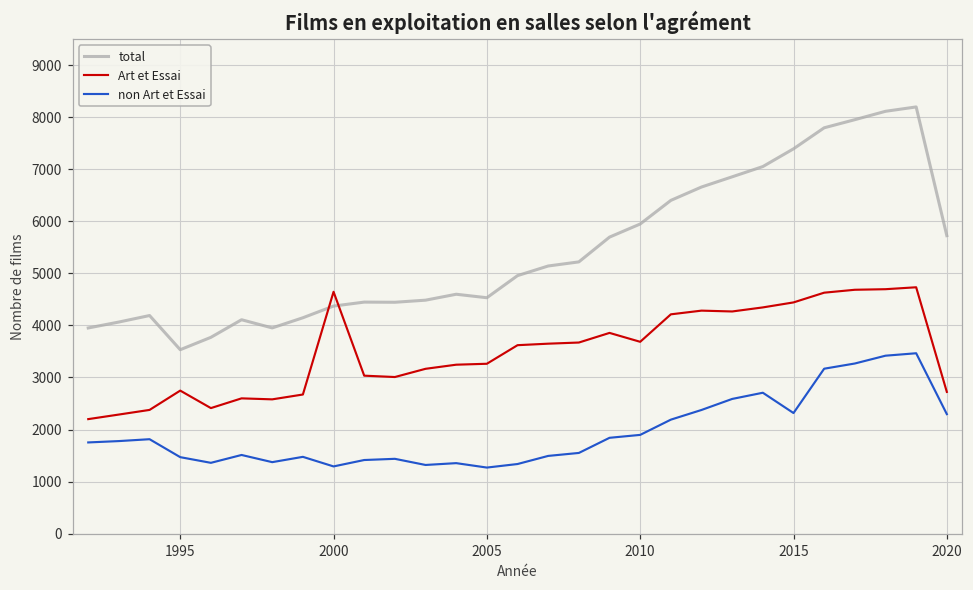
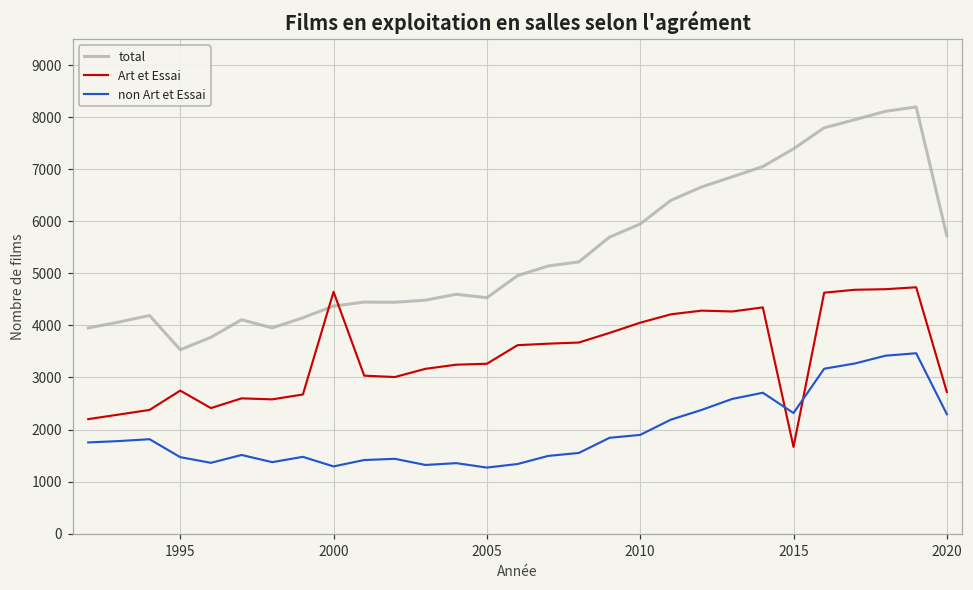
Art et Essai, 2010: 3700 -> 4100
Art et Essai, 2015: 4400 -> 1700
